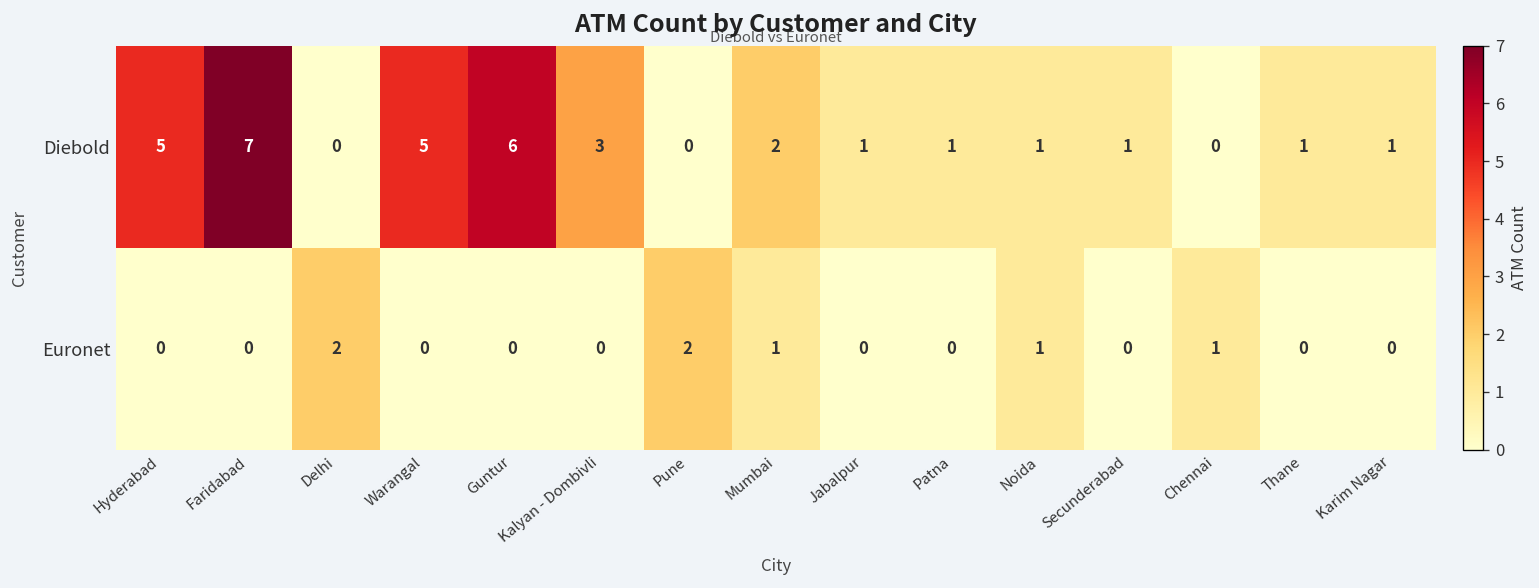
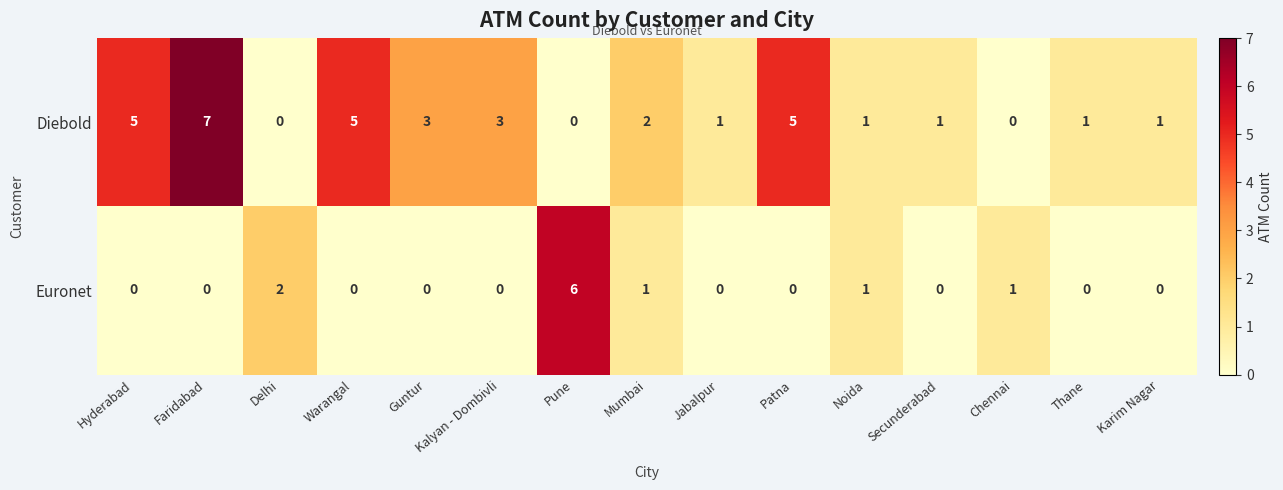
Diebold, Guntur: 6 -> 3
Diebold, Patna: 1 -> 5
Euronet, Pune: 2 -> 6
